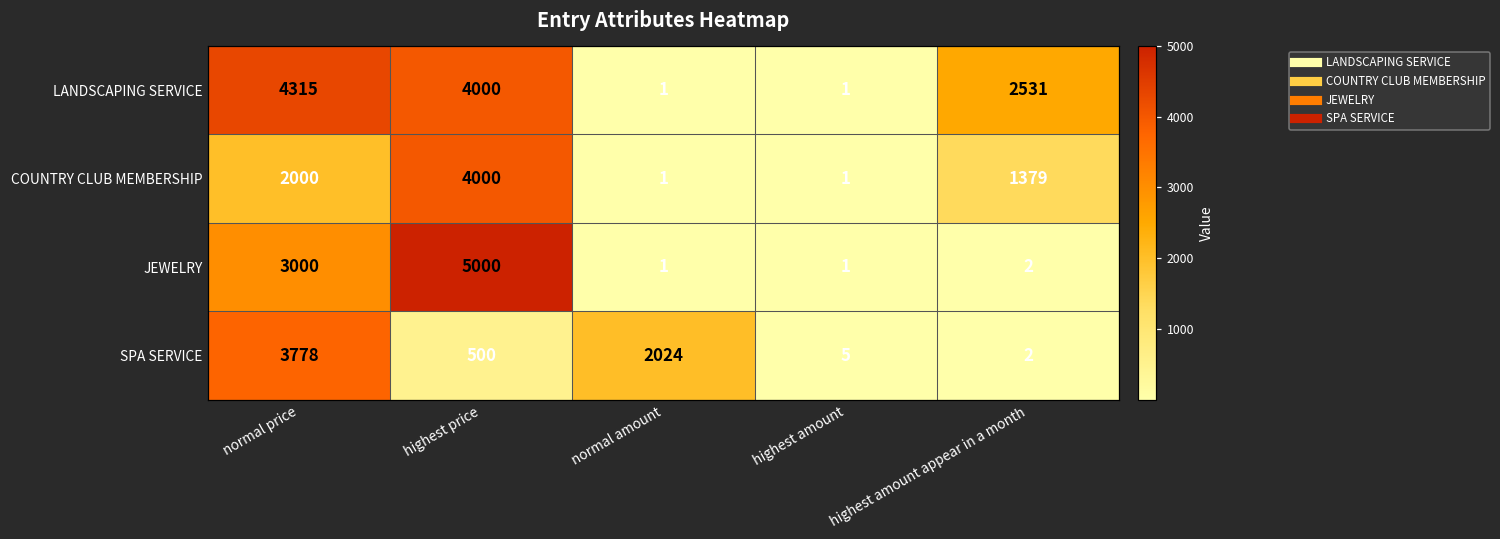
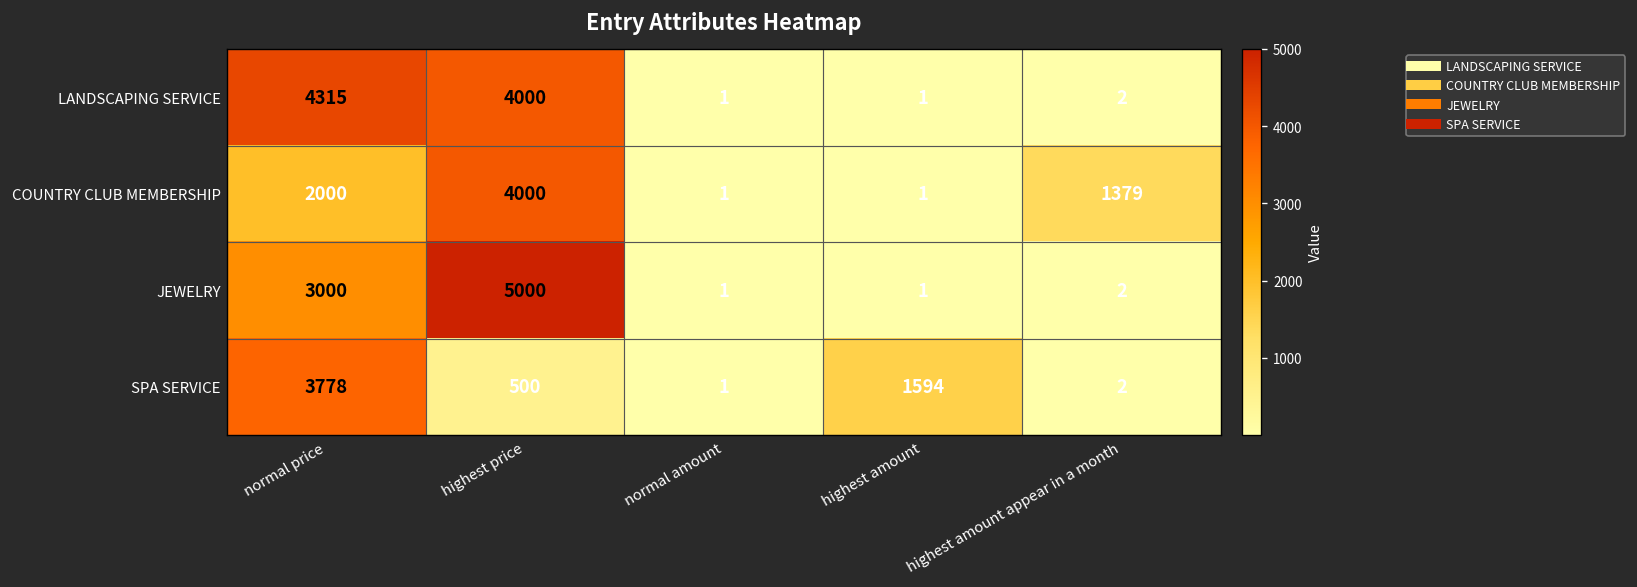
LANDSCAPING SERVICE, highest amount appear in a month: 2531 -> 2
SPA SERVICE, normal amount: 2024 -> 1
SPA SERVICE, highest amount: 5 -> 1594
